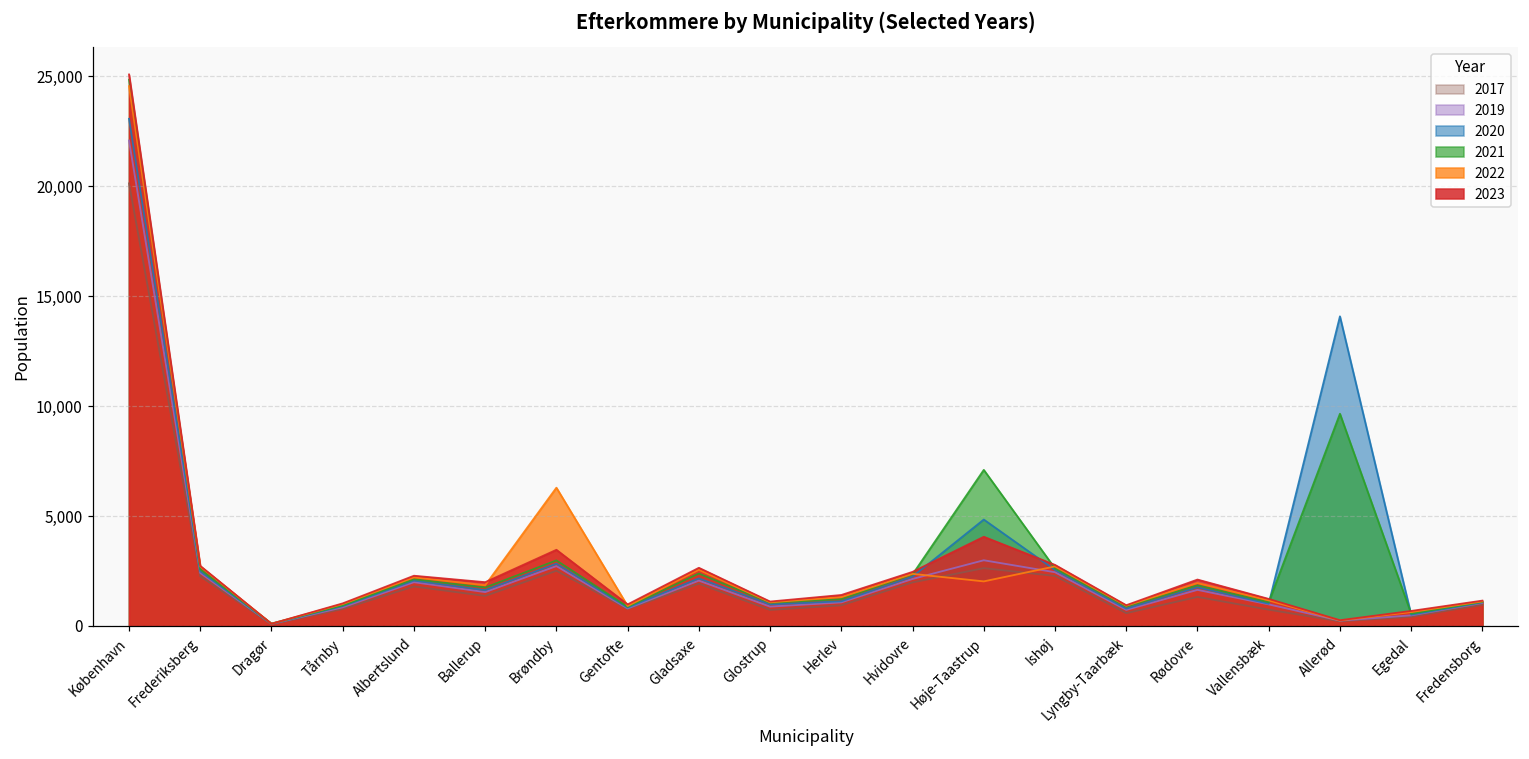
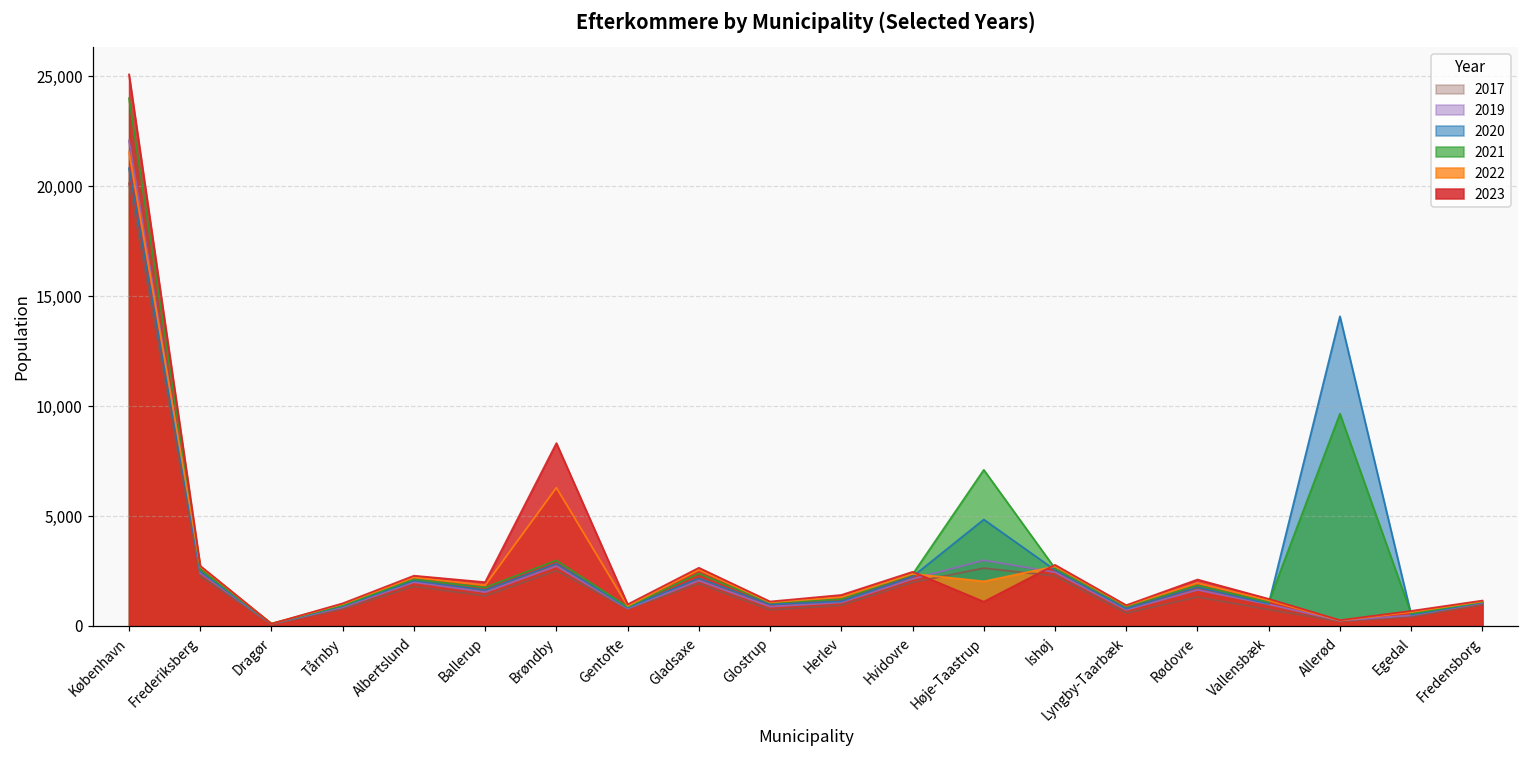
2020, København: 23,100 -> 20,800
2021, København: 24,900 -> 24,000
2022, København: 24,600 -> 21,600
2023, Brøndby: 3,500 -> 8,300
2023, Høje-Taastrup: 4,100 -> 1,100
